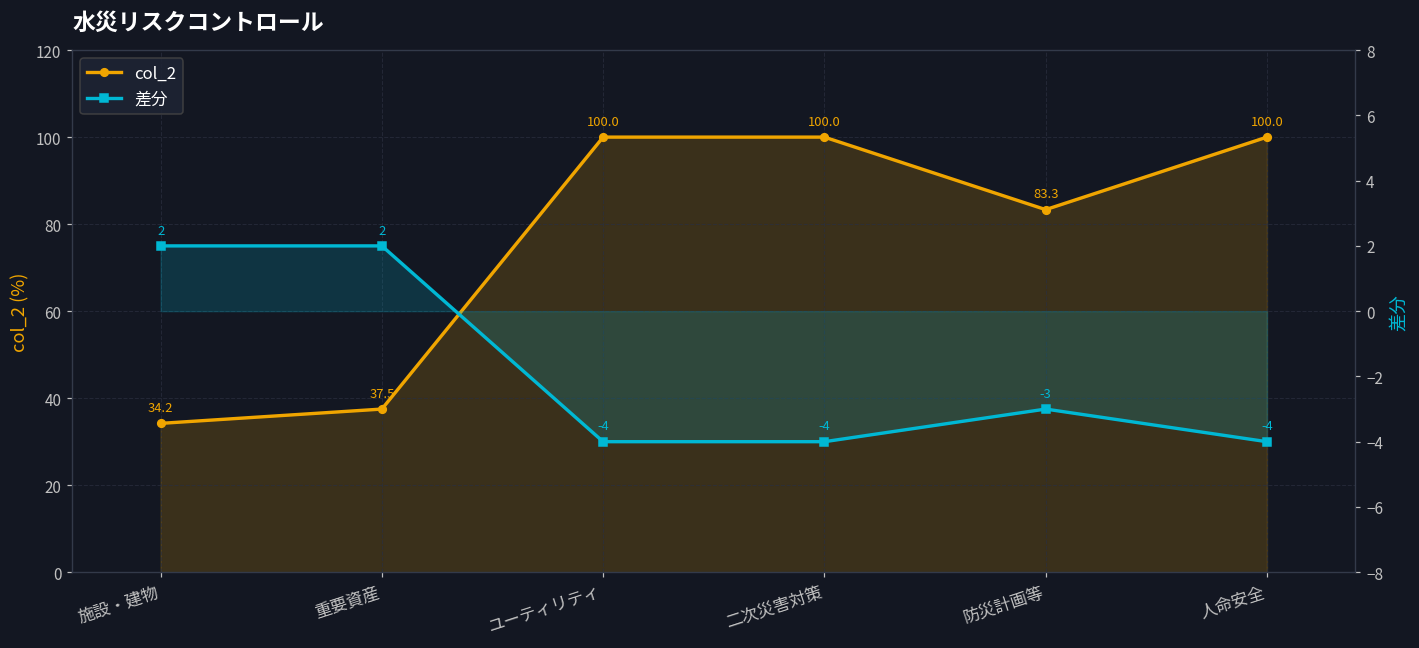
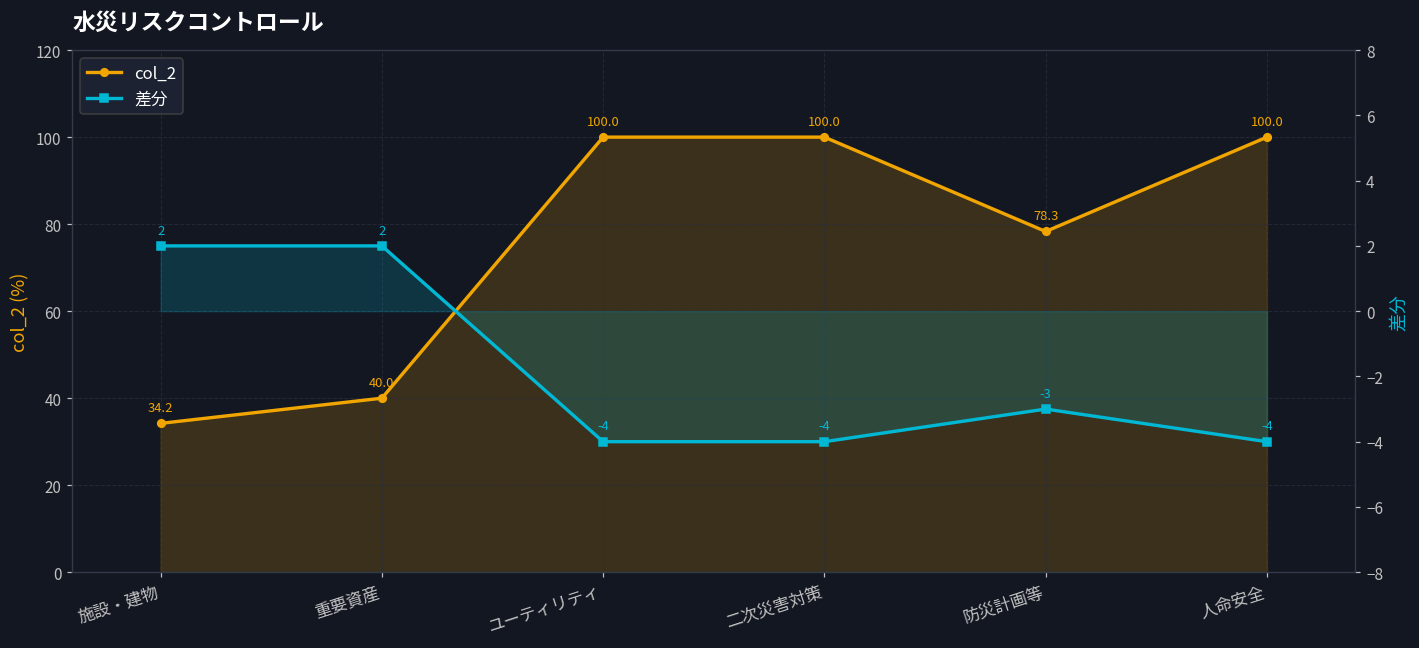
col_2, 重要資産: 37.5 -> 40.0
col_2, 防災計画等: 83.3 -> 78.3
